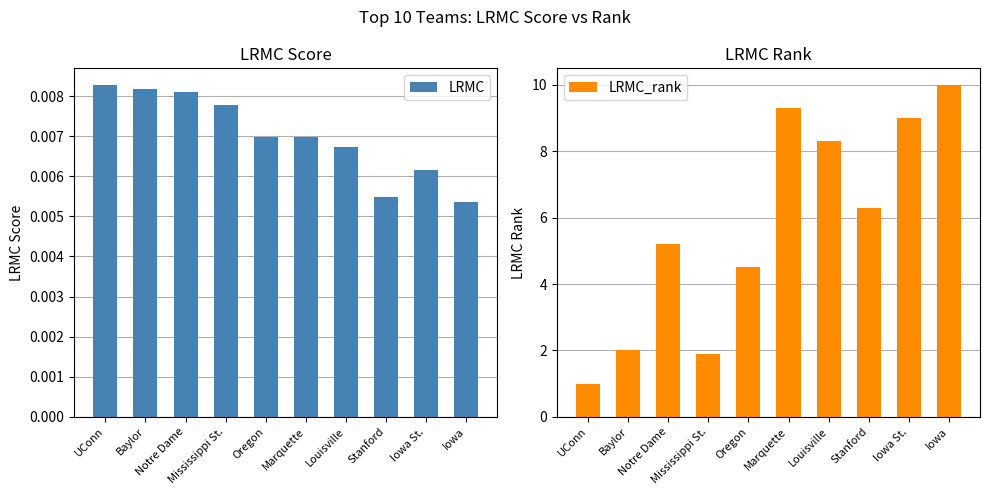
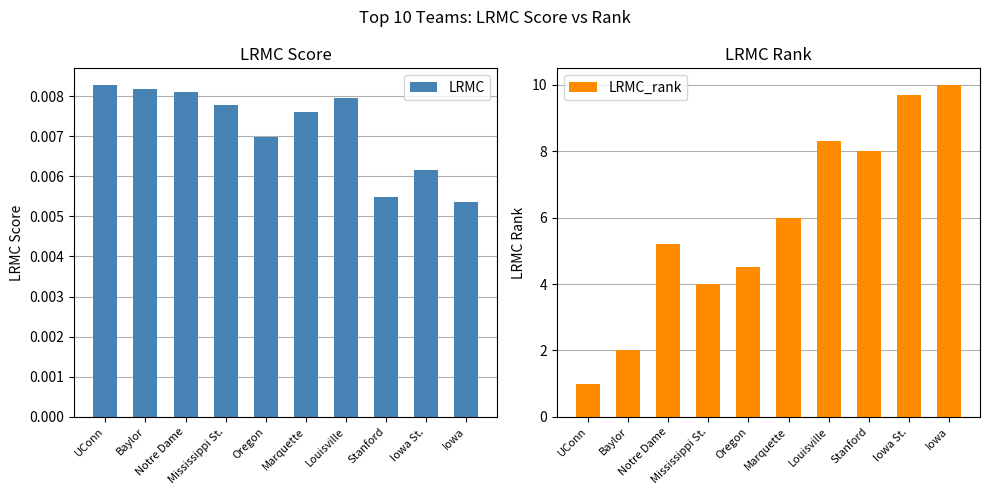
LRMC Score, Marquette: 0.0070 -> 0.0076
LRMC Score, Louisville: 0.0067 -> 0.0080
LRMC Rank, Mississippi St.: 1.9 -> 4.0
LRMC Rank, Marquette: 9.3 -> 6.0
LRMC Rank, Stanford: 6.3 -> 8.0
LRMC Rank, Iowa St.: 9.0 -> 9.7
